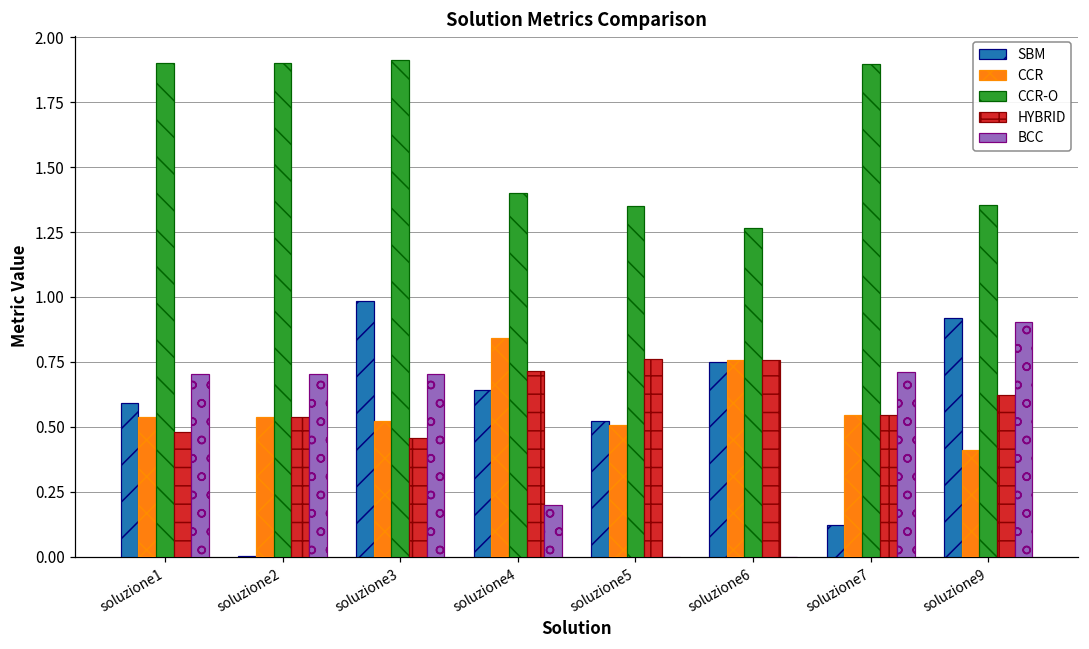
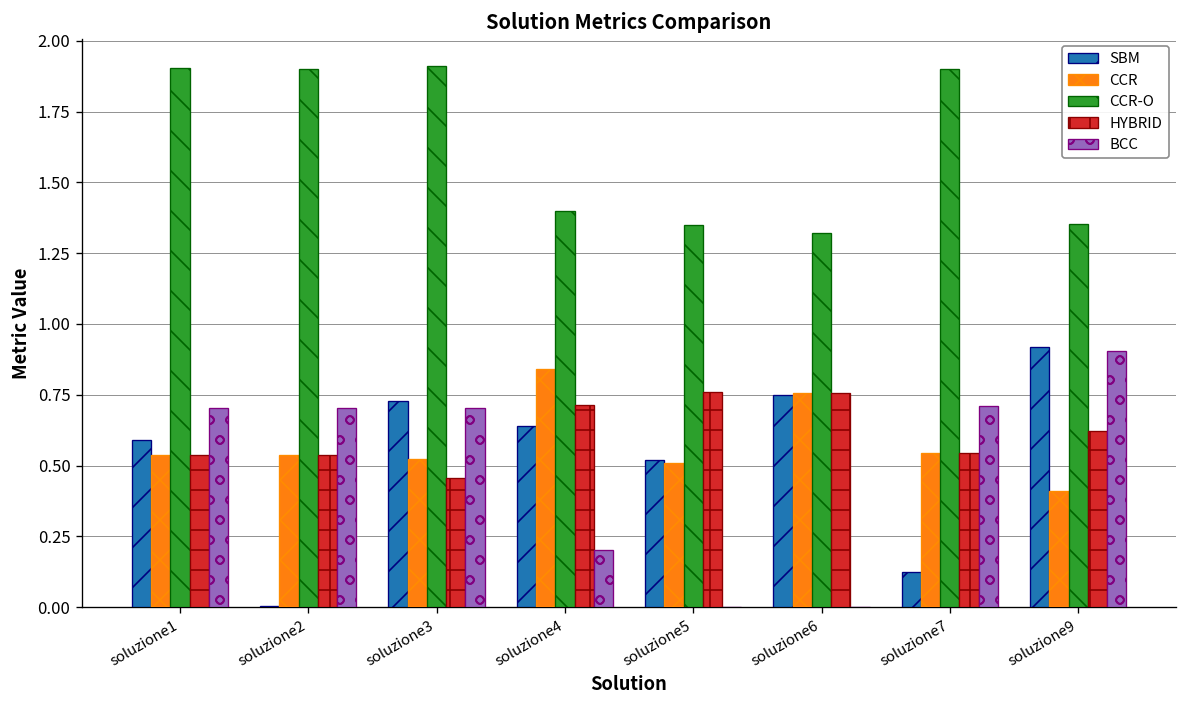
HYBRID, soluzione1: 0.48 -> 0.54
SBM, soluzione3: 0.98 -> 0.73
CCR-O, soluzione6: 1.26 -> 1.32
